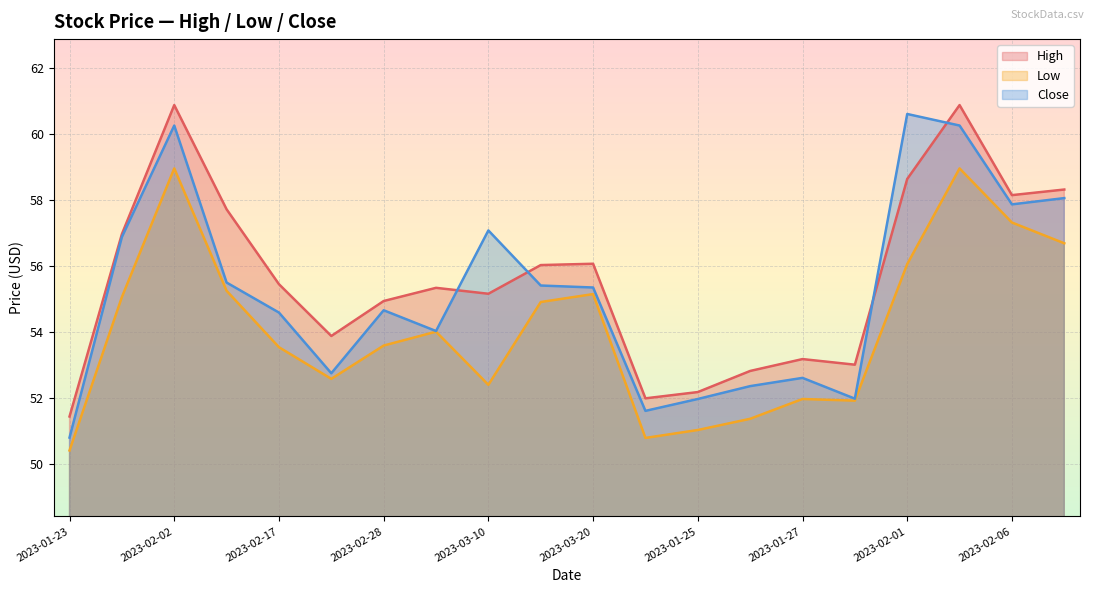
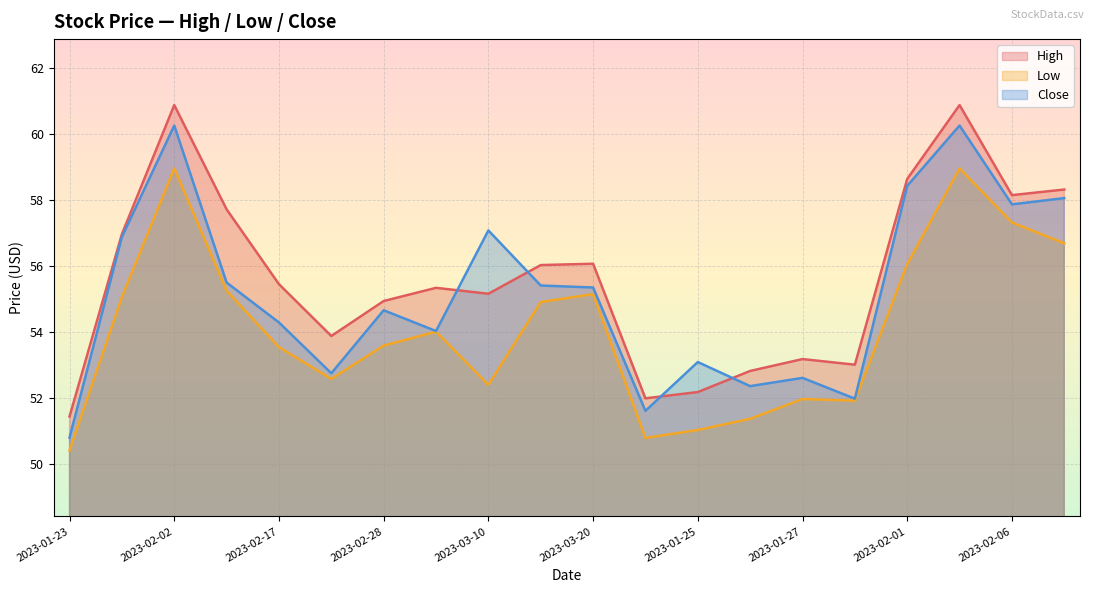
Close, 2023-02-17: 54.6 -> 54.3
Close, 2023-01-25: 52.0 -> 53.1
Close, 2023-02-01: 60.6 -> 58.4
